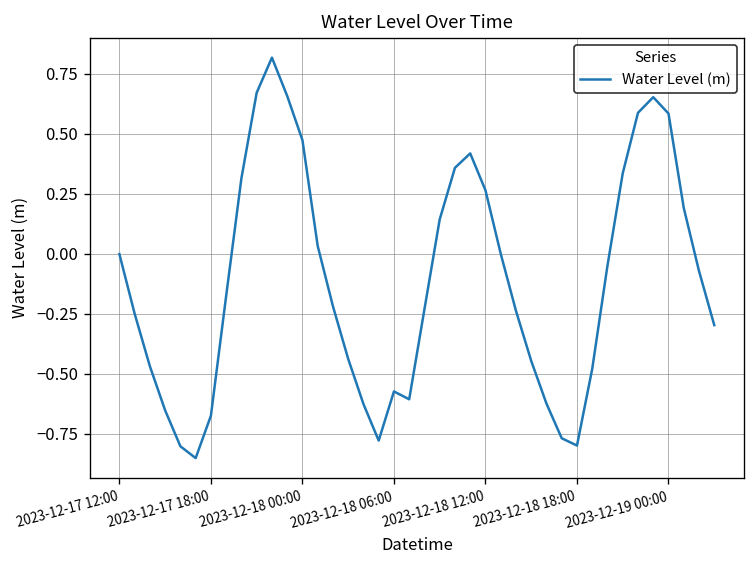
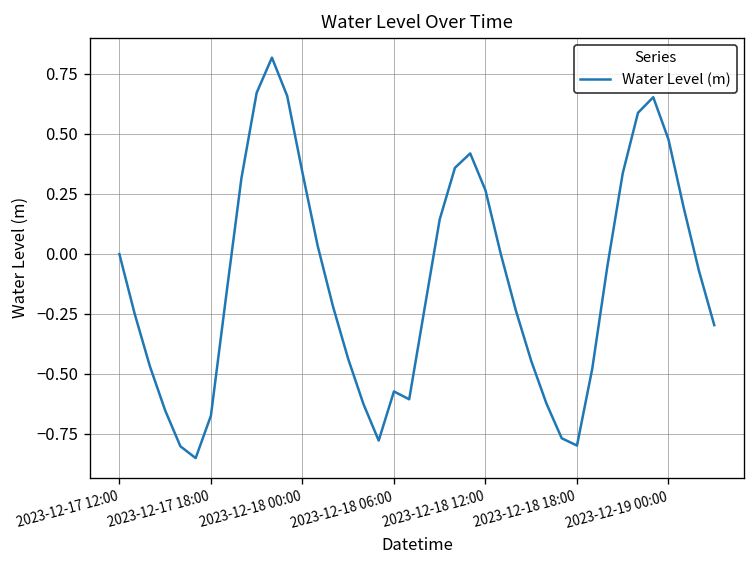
2023-12-18 00:00: 0.47 -> 0.34
2023-12-19 00:00: 0.58 -> 0.48
